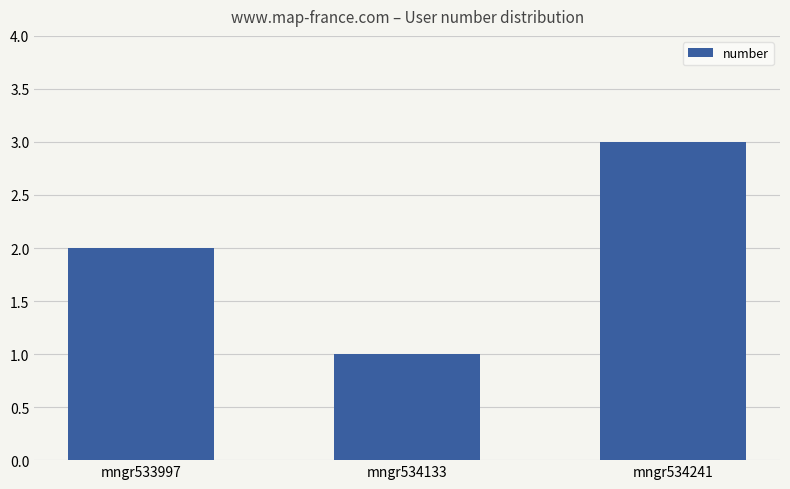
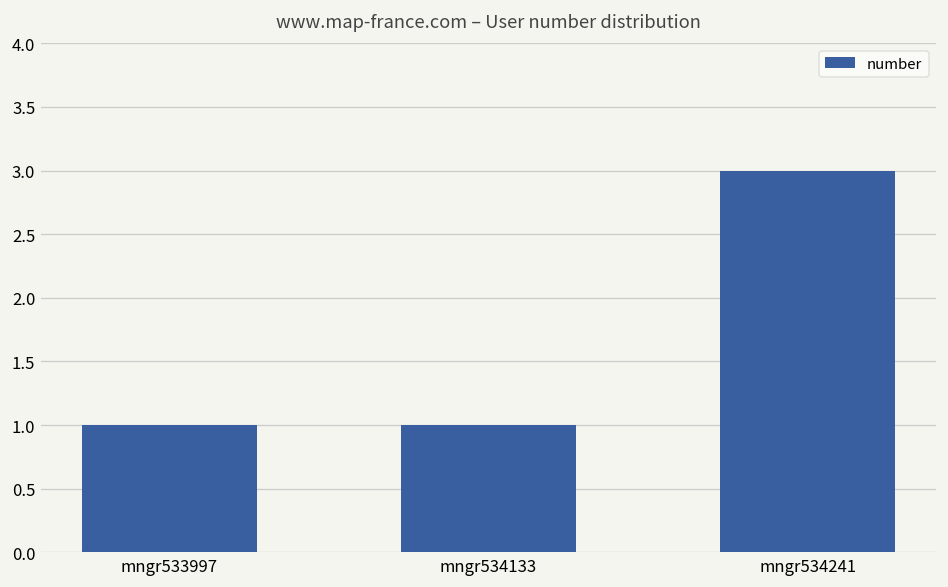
mngr533997: 2 -> 1
